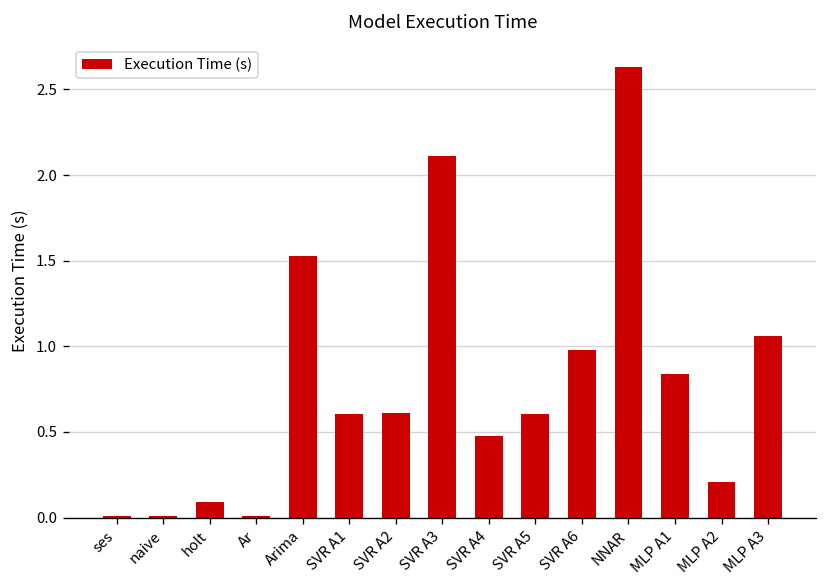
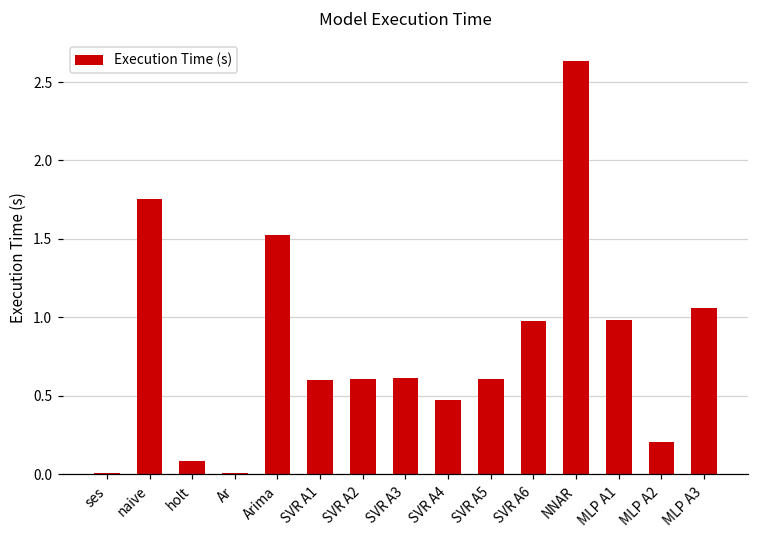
naive: 0.01 -> 1.75
SVR A3: 2.11 -> 0.61
MLP A1: 0.84 -> 0.99
